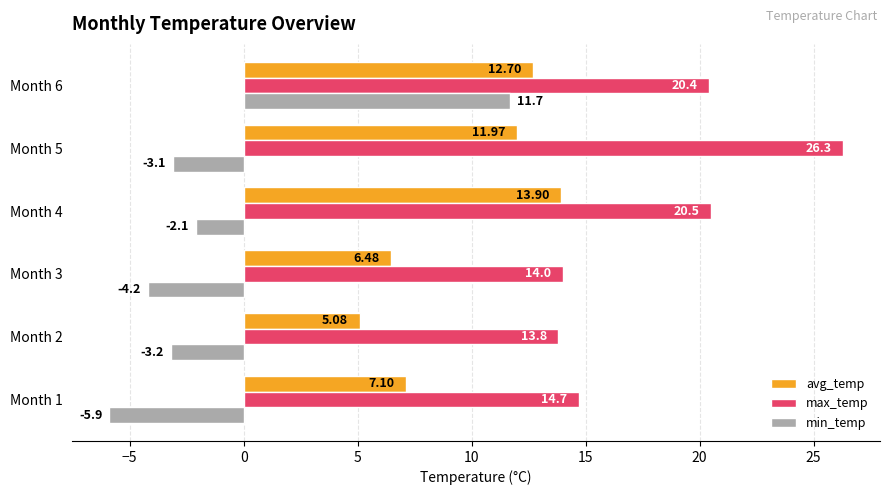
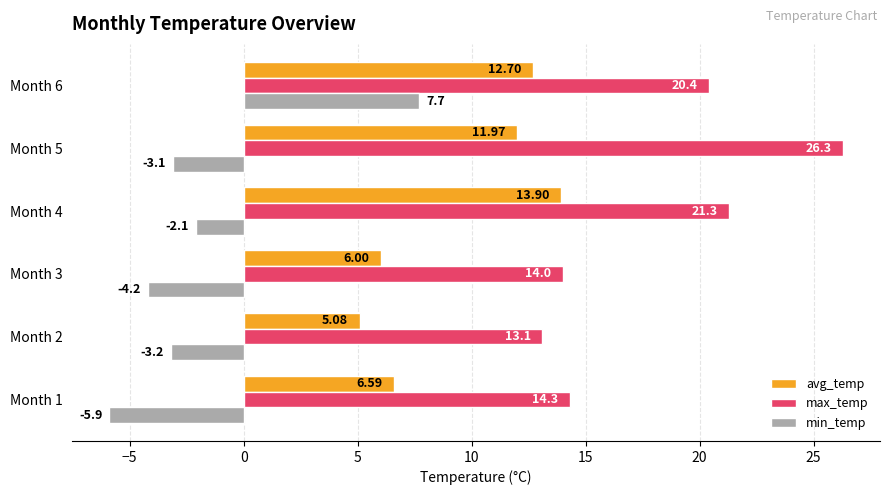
min_temp, Month 6: 11.7 -> 7.7
max_temp, Month 4: 20.5 -> 21.3
avg_temp, Month 3: 6.48 -> 6.00
max_temp, Month 2: 13.8 -> 13.1
avg_temp, Month 1: 7.10 -> 6.59
max_temp, Month 1: 14.7 -> 14.3
